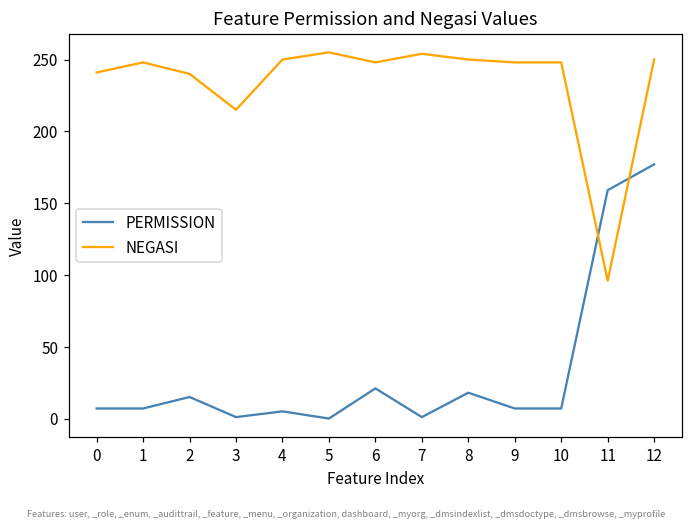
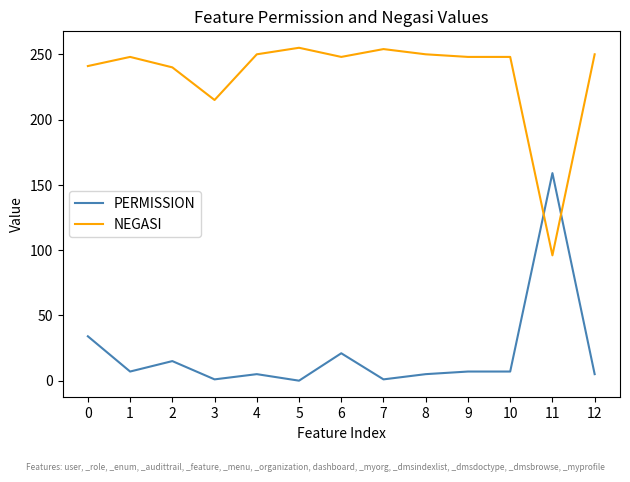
PERMISSION, 0: 7 -> 34
PERMISSION, 8: 18 -> 5
PERMISSION, 12: 177 -> 5
